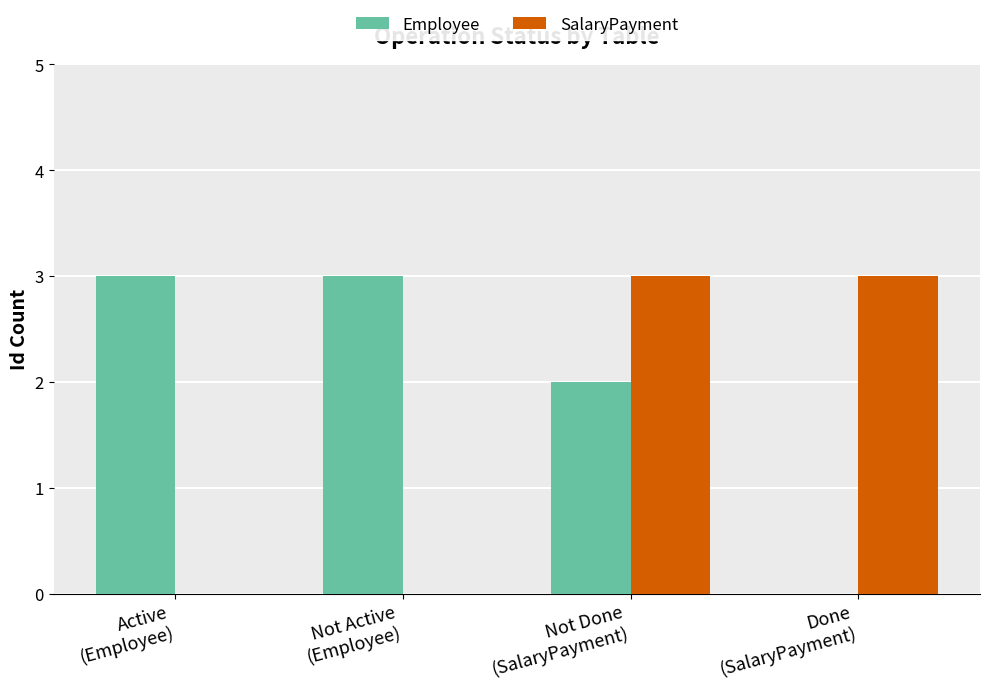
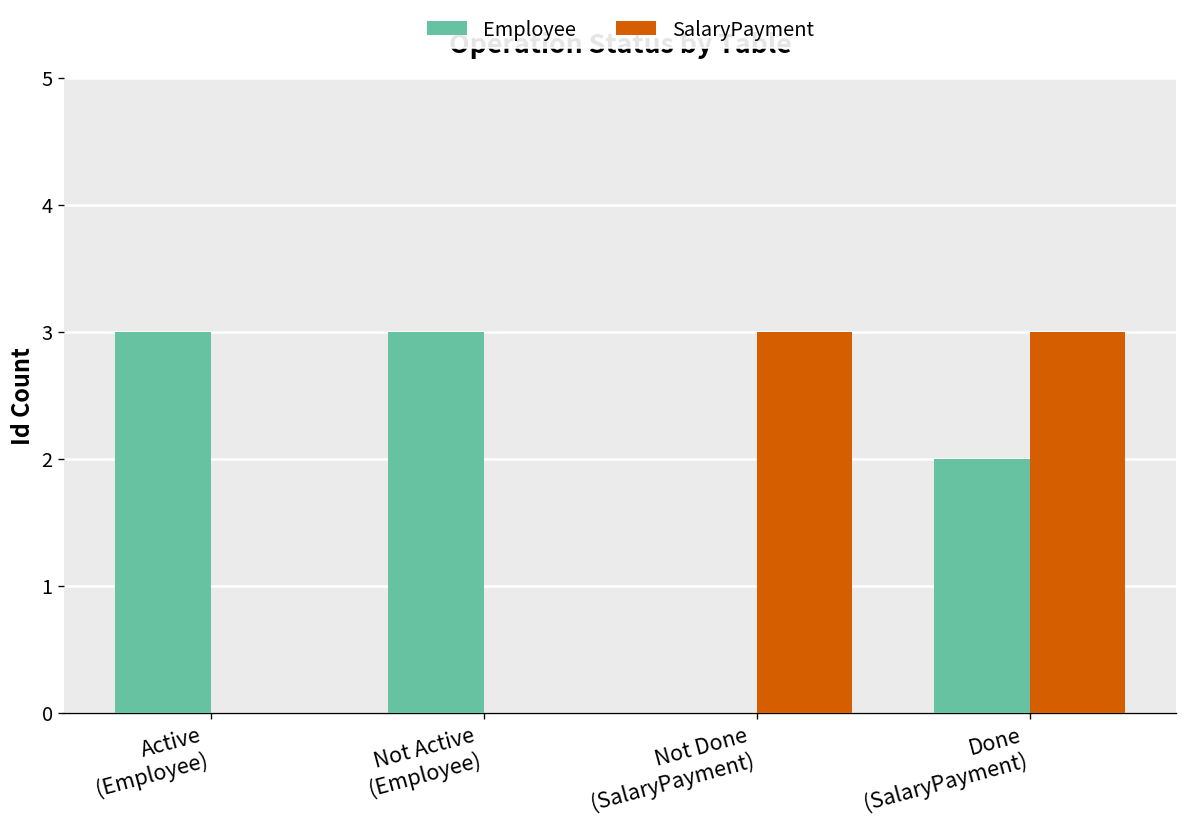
Employee, Not Done (SalaryPayment): 2 -> 0
Employee, Done (SalaryPayment): 0 -> 2
